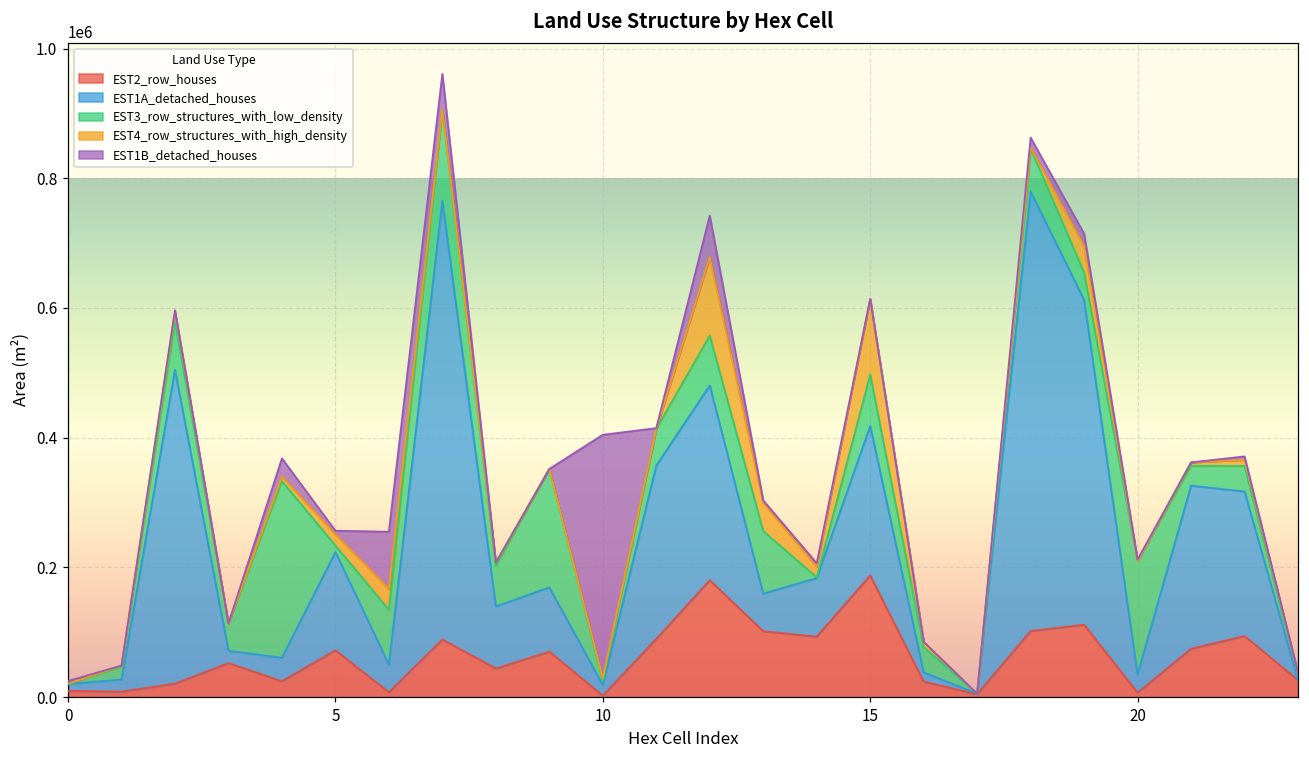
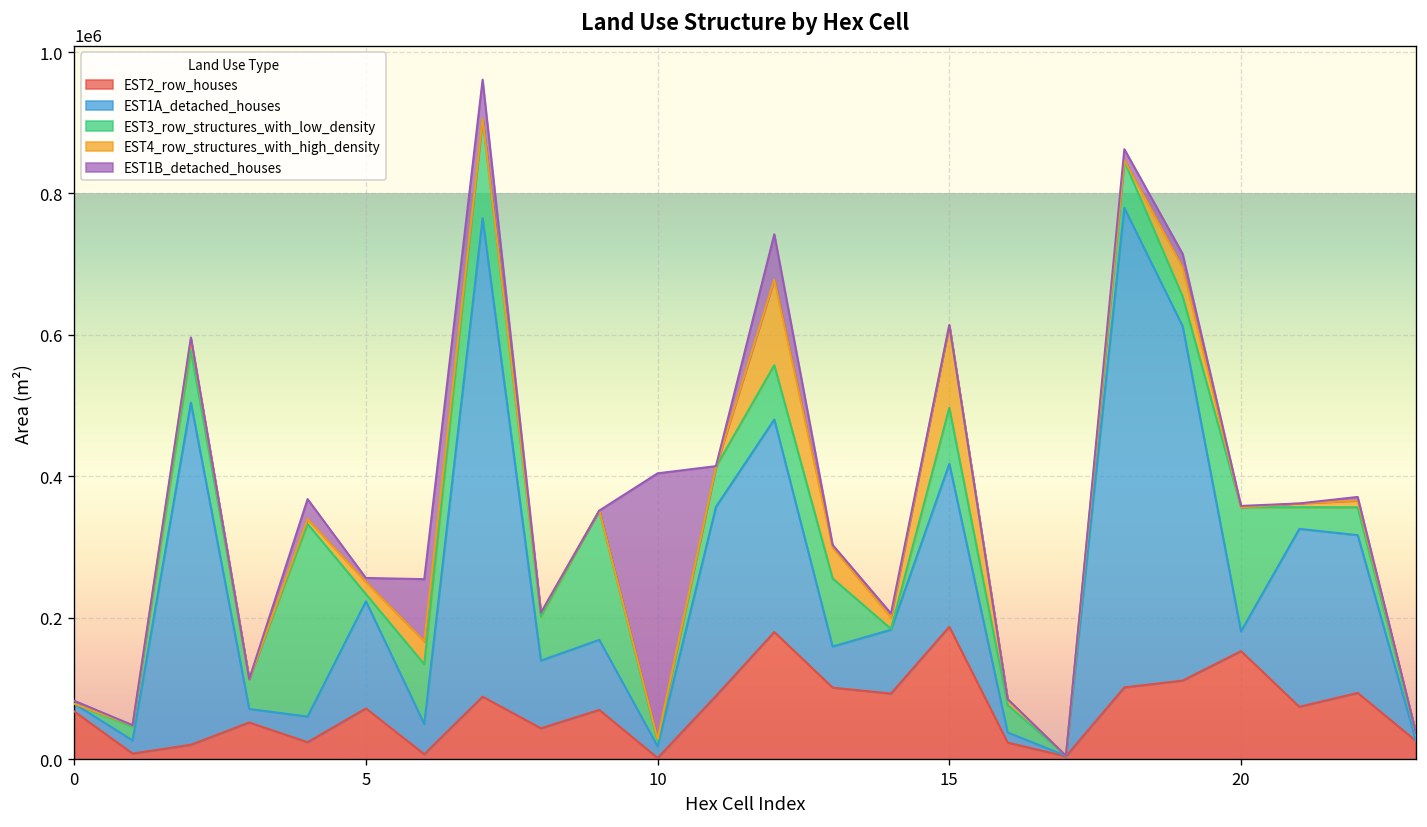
EST2_row_houses, 0: 10000 -> 70000
EST2_row_houses, 20: 10000 -> 150000
